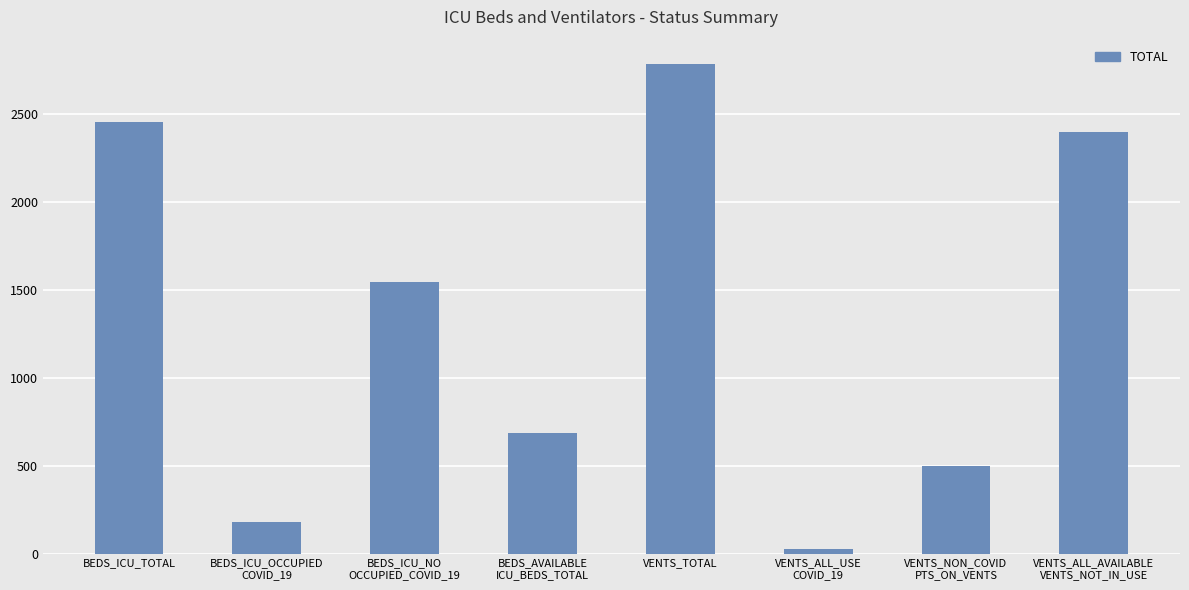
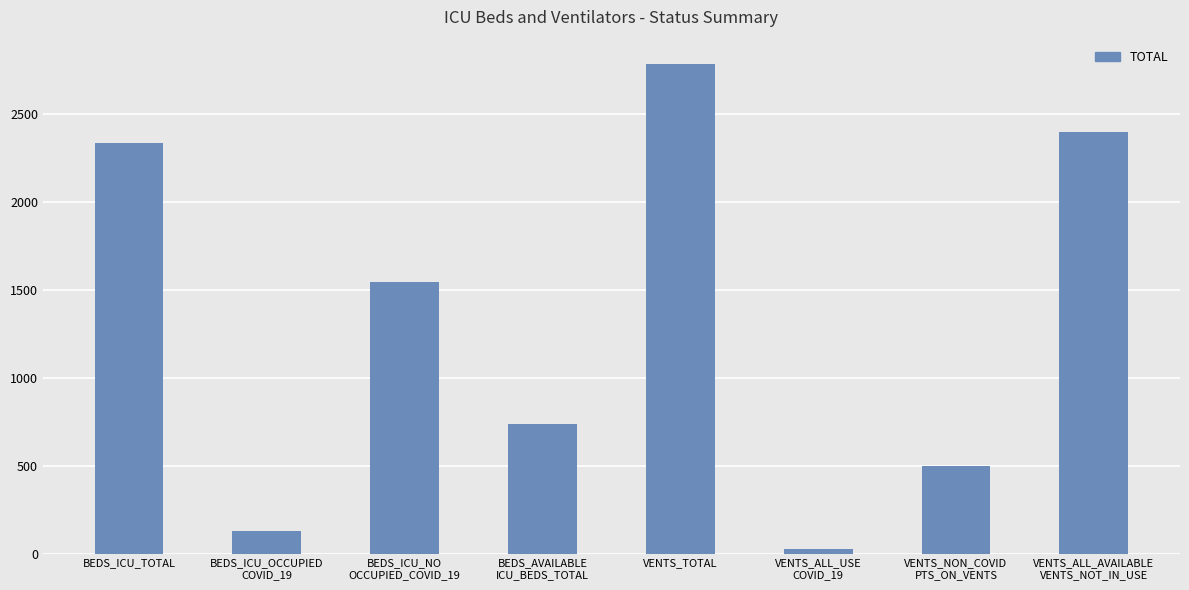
BEDS_ICU_TOTAL: 2460 -> 2340
BEDS_ICU_OCCUPIED COVID_19: 180 -> 130
BEDS_AVAILABLE ICU_BEDS_TOTAL: 690 -> 740
